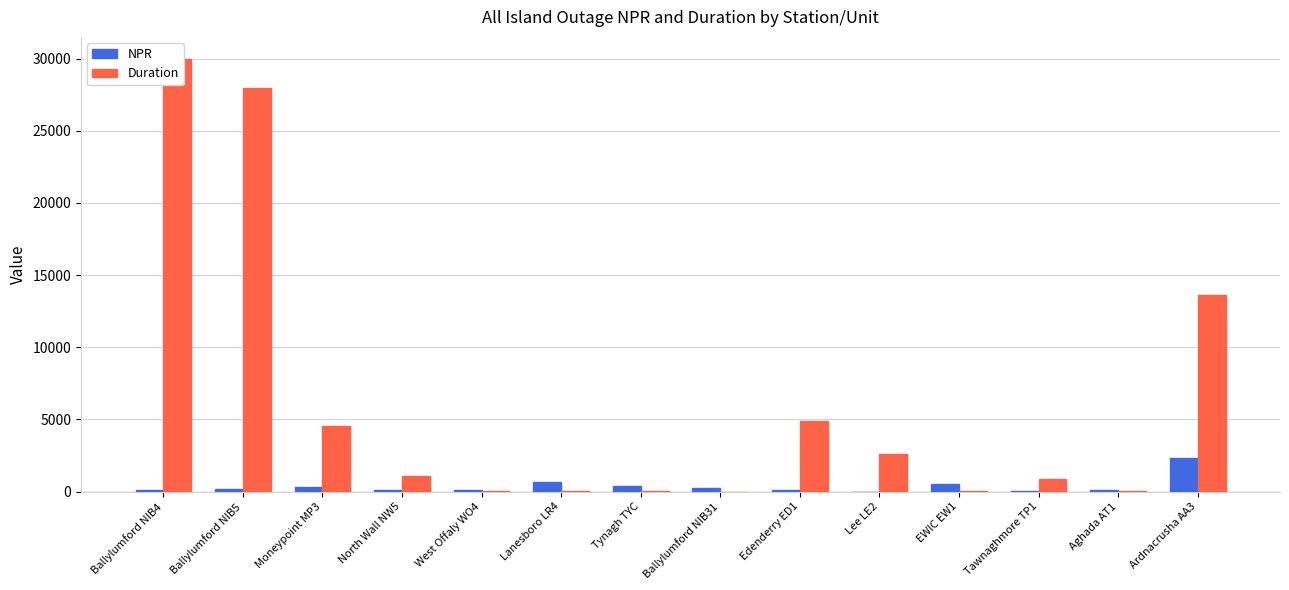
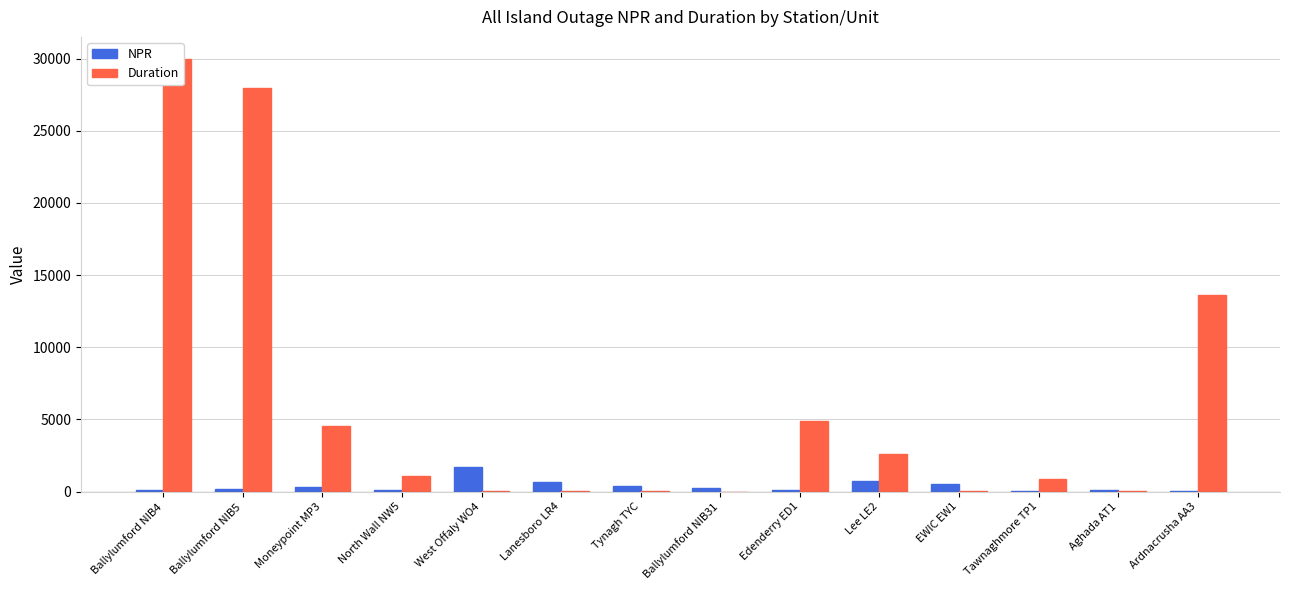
NPR, West Offaly WO4: 100 -> 1700
NPR, Lee LE2: 0 -> 800
NPR, Ardnacrusha AA3: 2300 -> 0
